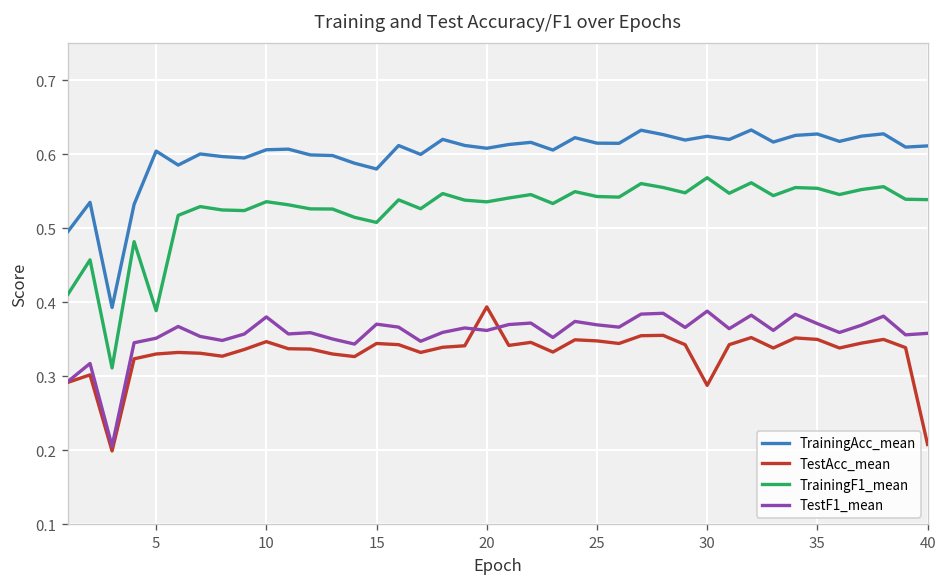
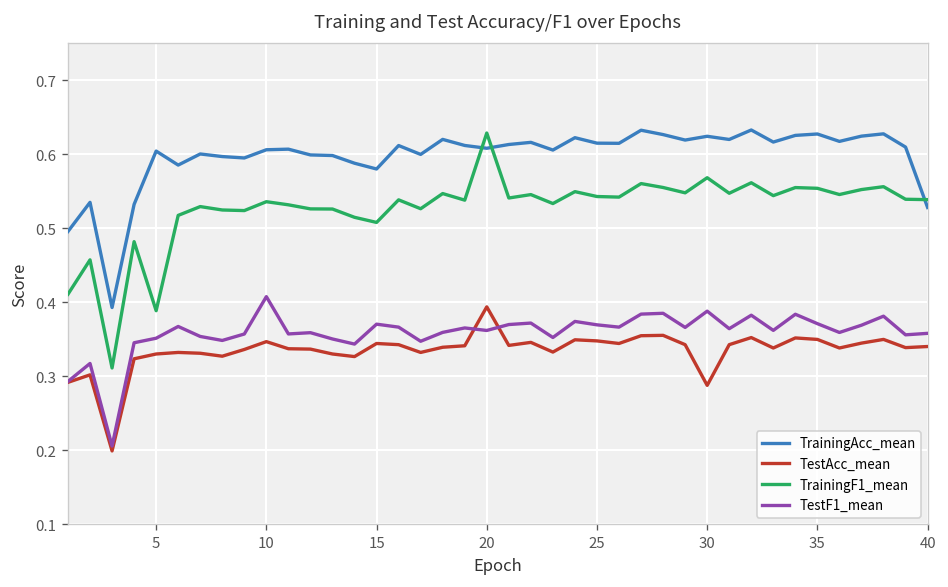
TestF1_mean, 10: 0.38 -> 0.41
TrainingF1_mean, 20: 0.54 -> 0.63
TrainingAcc_mean, 40: 0.61 -> 0.53
TestAcc_mean, 40: 0.21 -> 0.34
